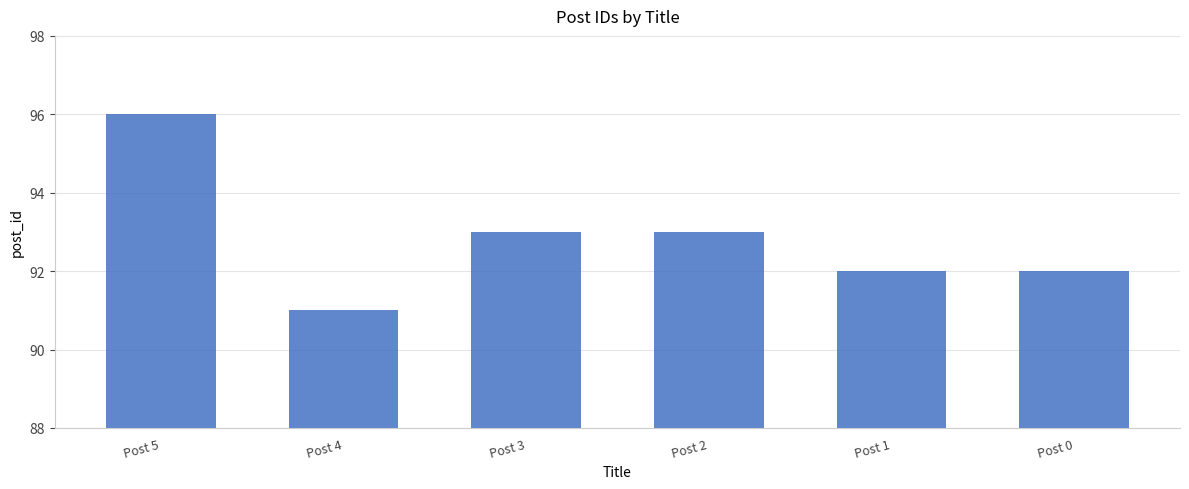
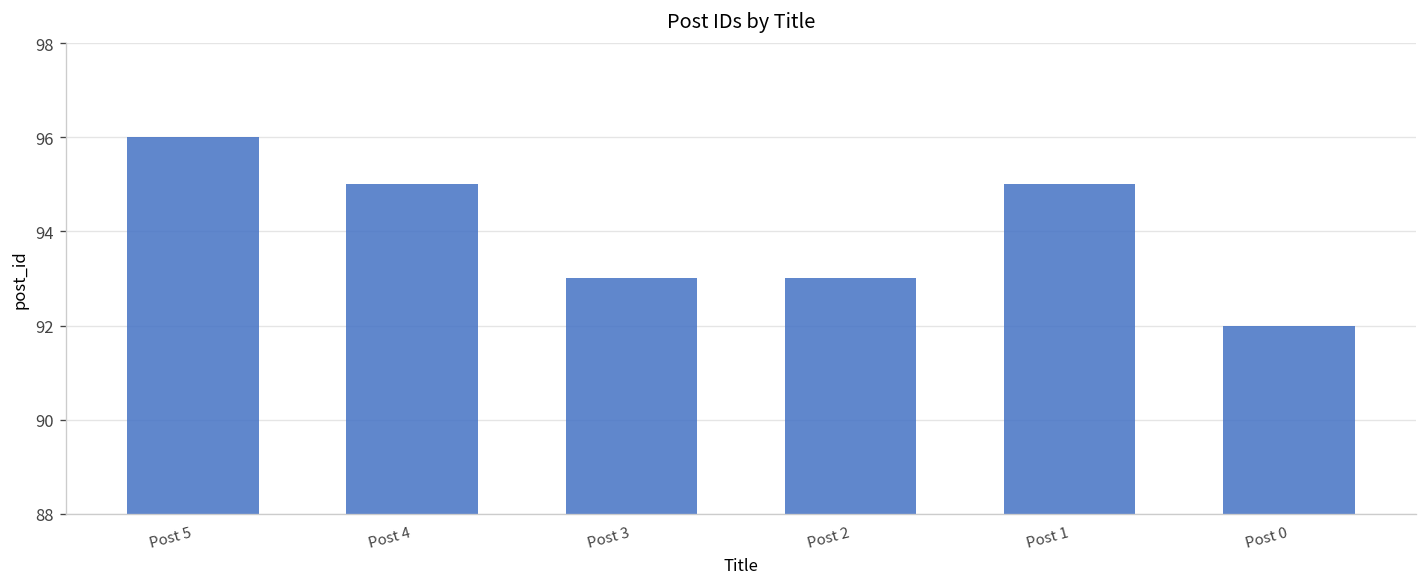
Post 4: 91 -> 95
Post 1: 92 -> 95
